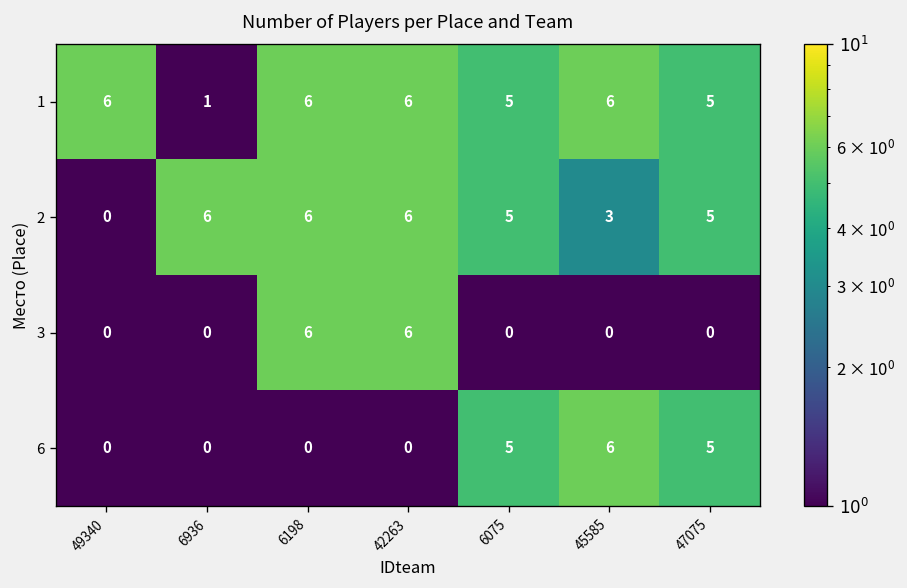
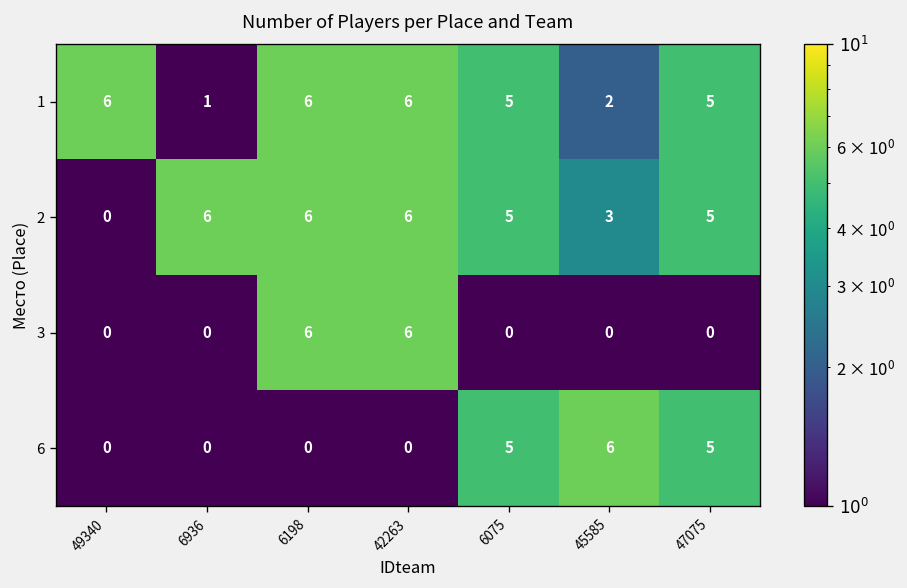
1, 45585: 6 -> 2
